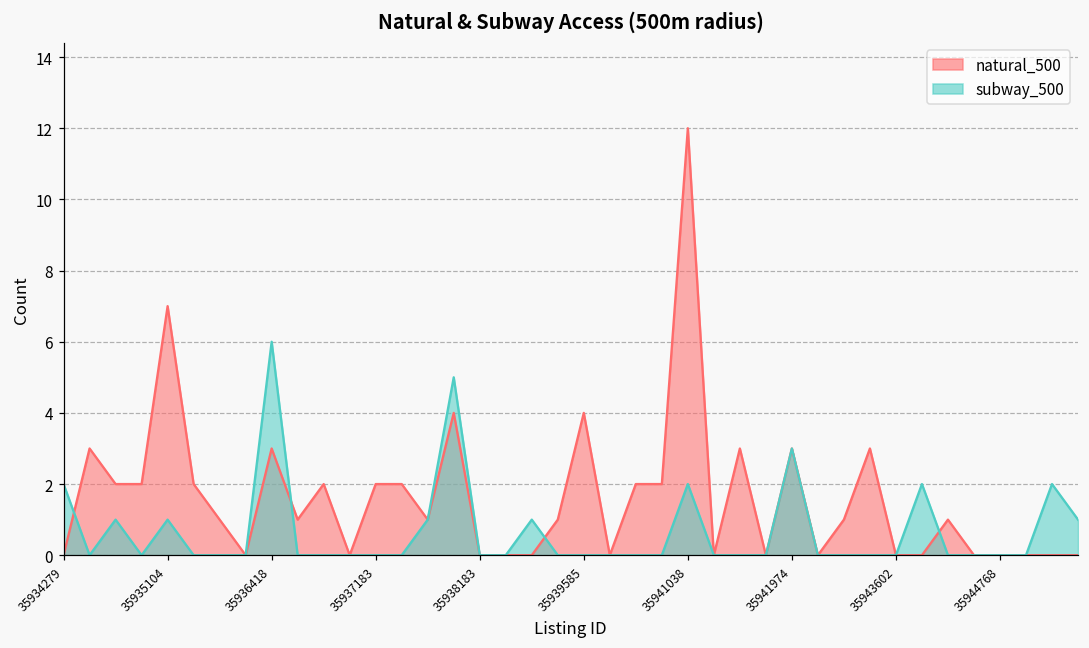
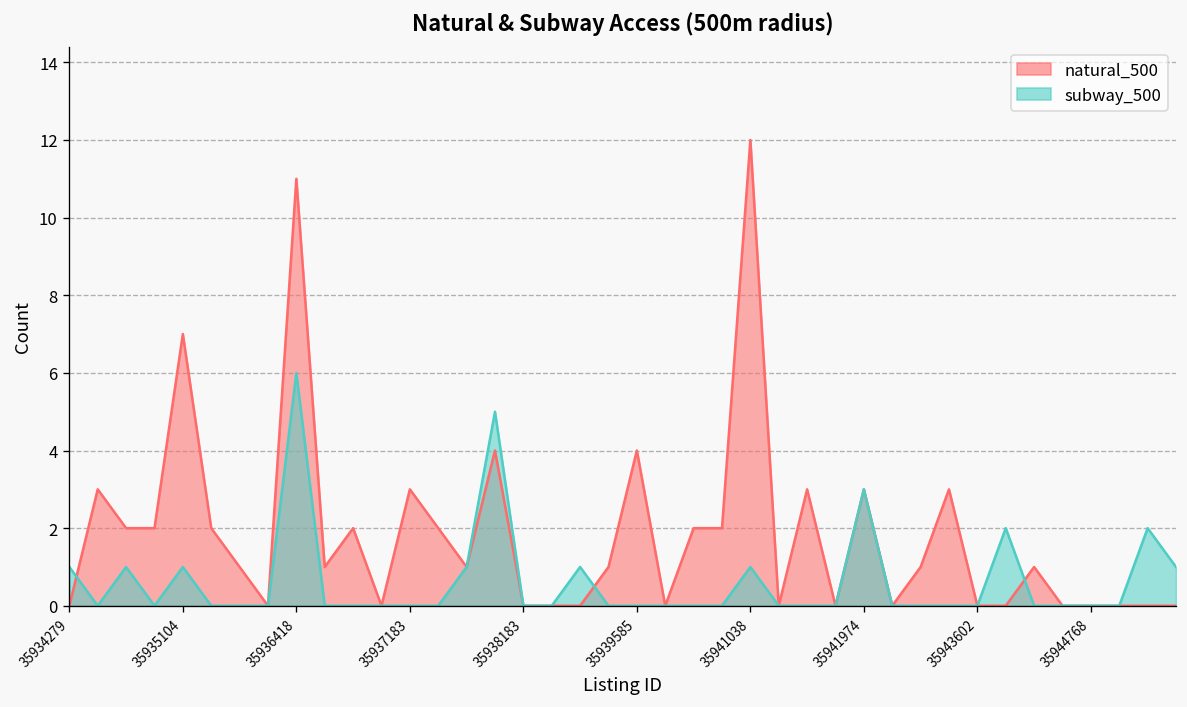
subway_500, 35934279: 2 -> 1
natural_500, 35936418: 3 -> 11
natural_500, 35937183: 2 -> 3
subway_500, 35941038: 2 -> 1
